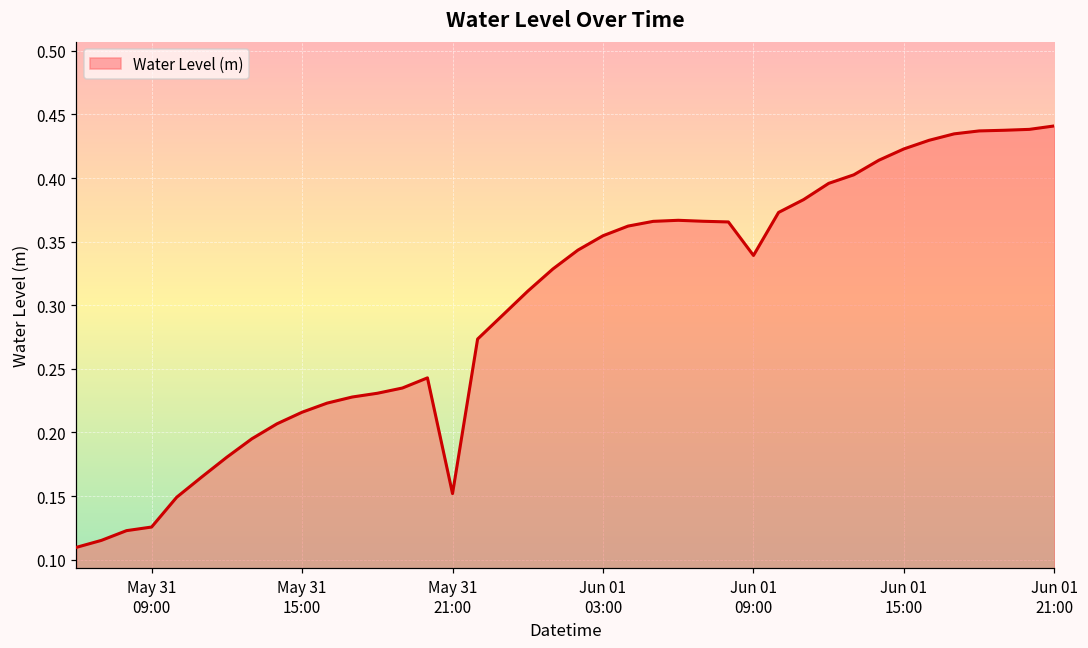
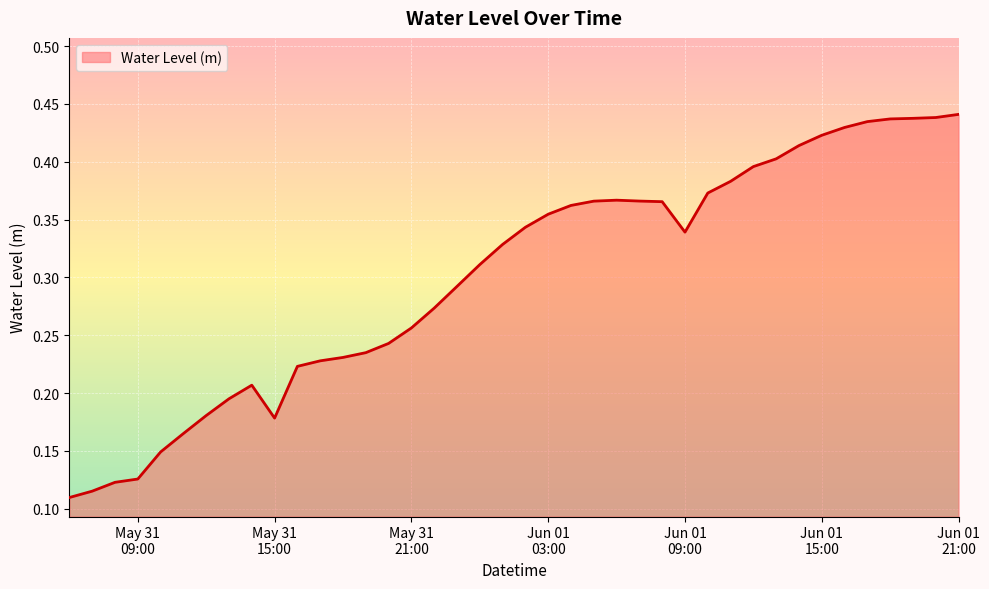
May 31 15:00: 0.216 -> 0.178
May 31 21:00: 0.152 -> 0.256
